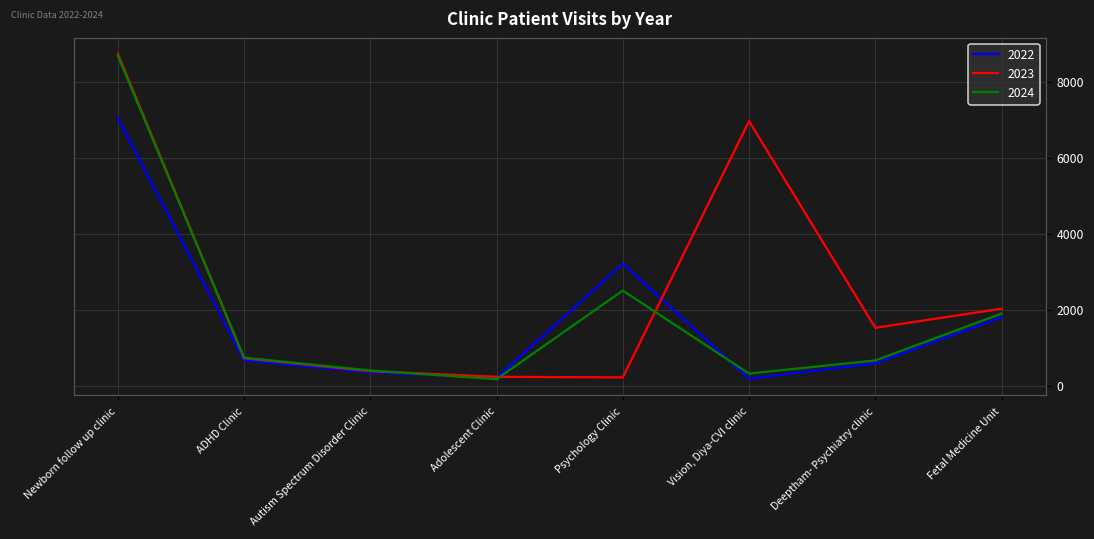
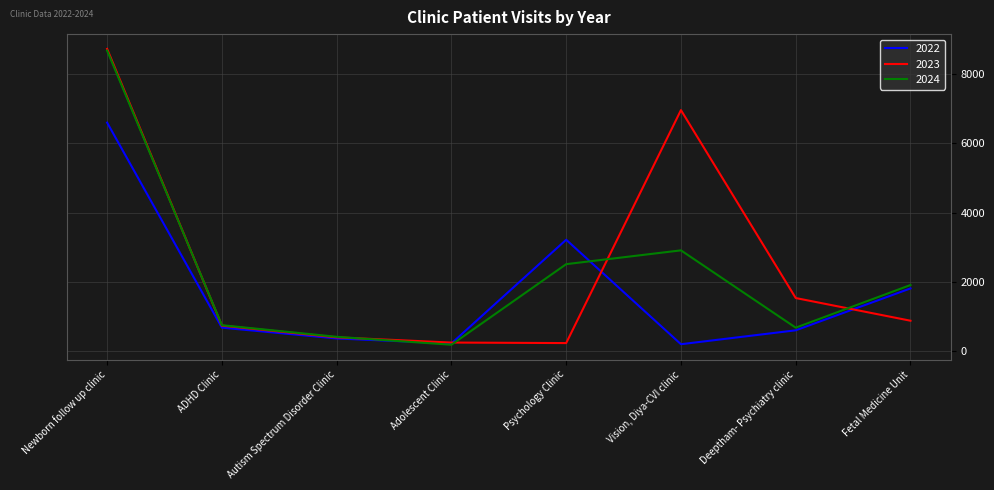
2022, Newborn follow up clinic: 7000 -> 6600
2024, Vision, Diya-CVI clinic: 300 -> 2900
2023, Fetal Medicine Unit: 2000 -> 900
